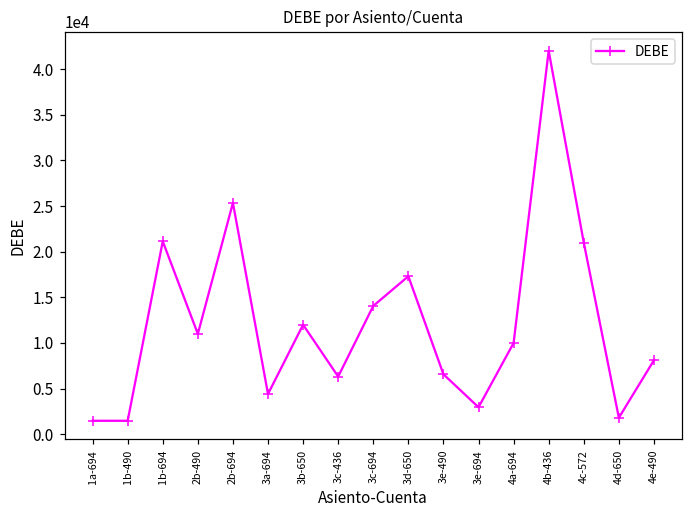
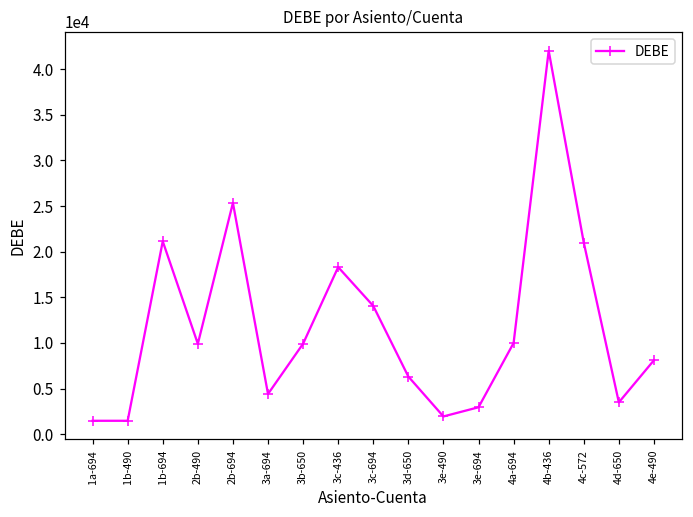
2b-490: 11000 -> 10000
3b-650: 12000 -> 10000
3c-436: 6000 -> 18000
3d-650: 17000 -> 6000
3e-490: 7000 -> 2000
4d-650: 2000 -> 4000
